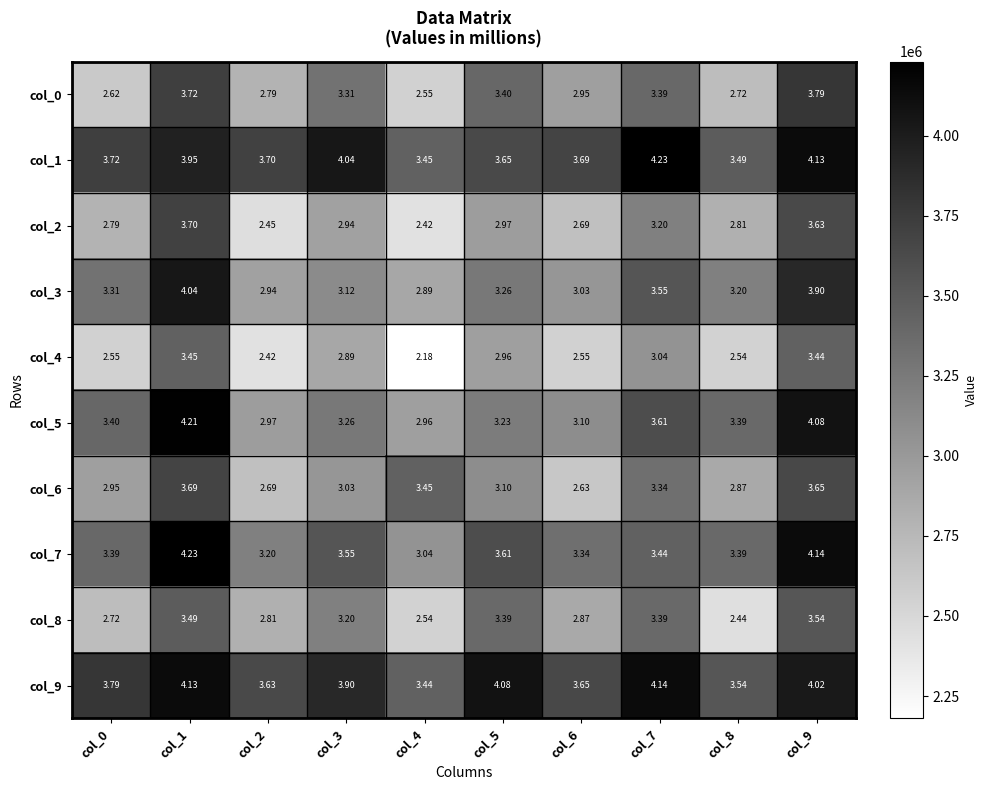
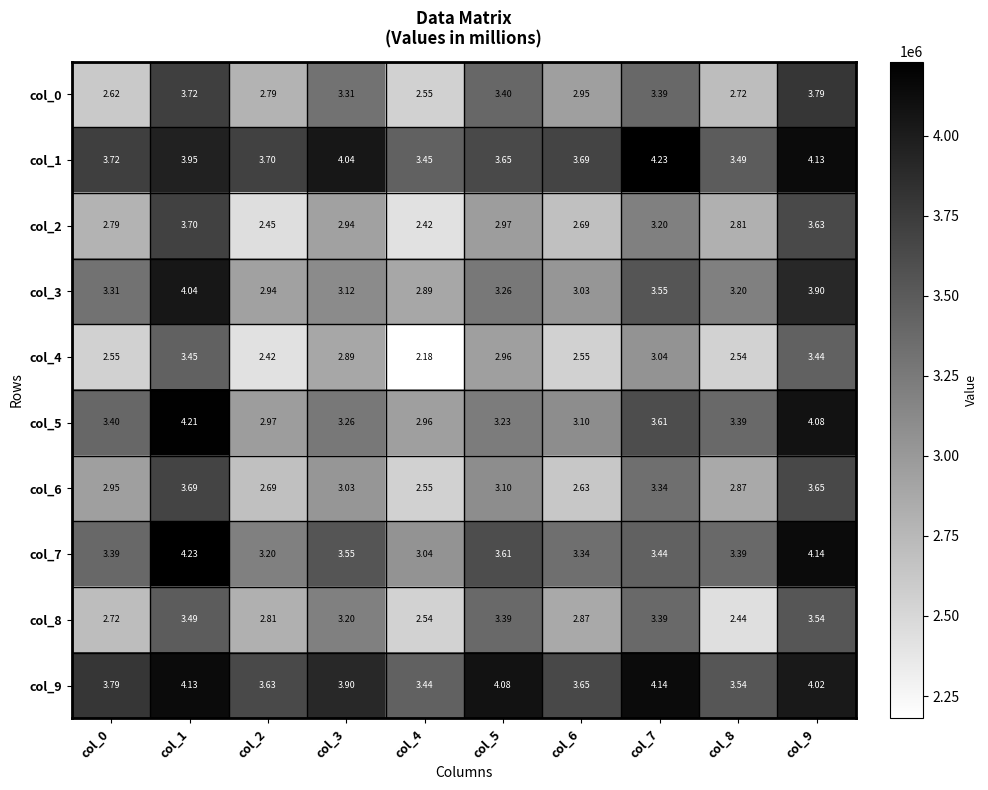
col_6, col_4: 3.45 -> 2.55
